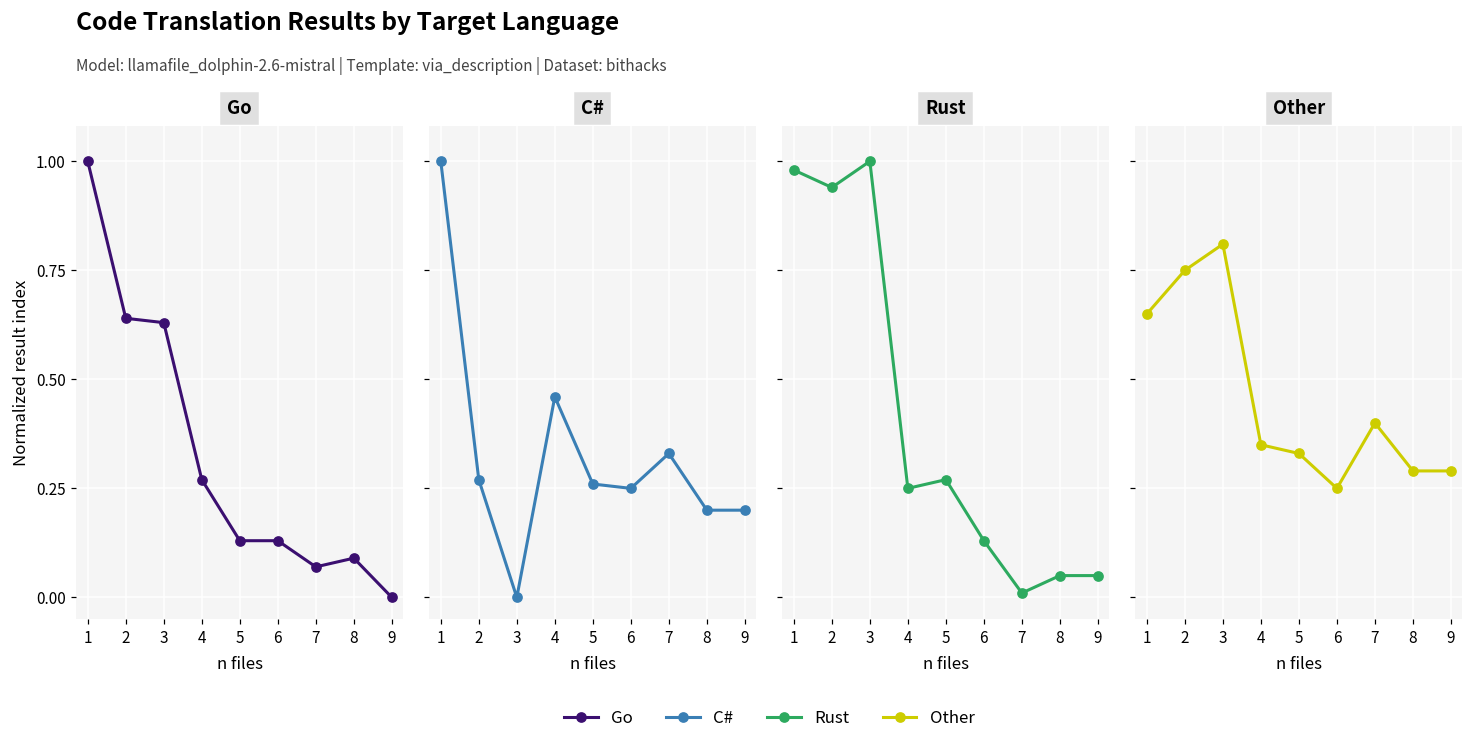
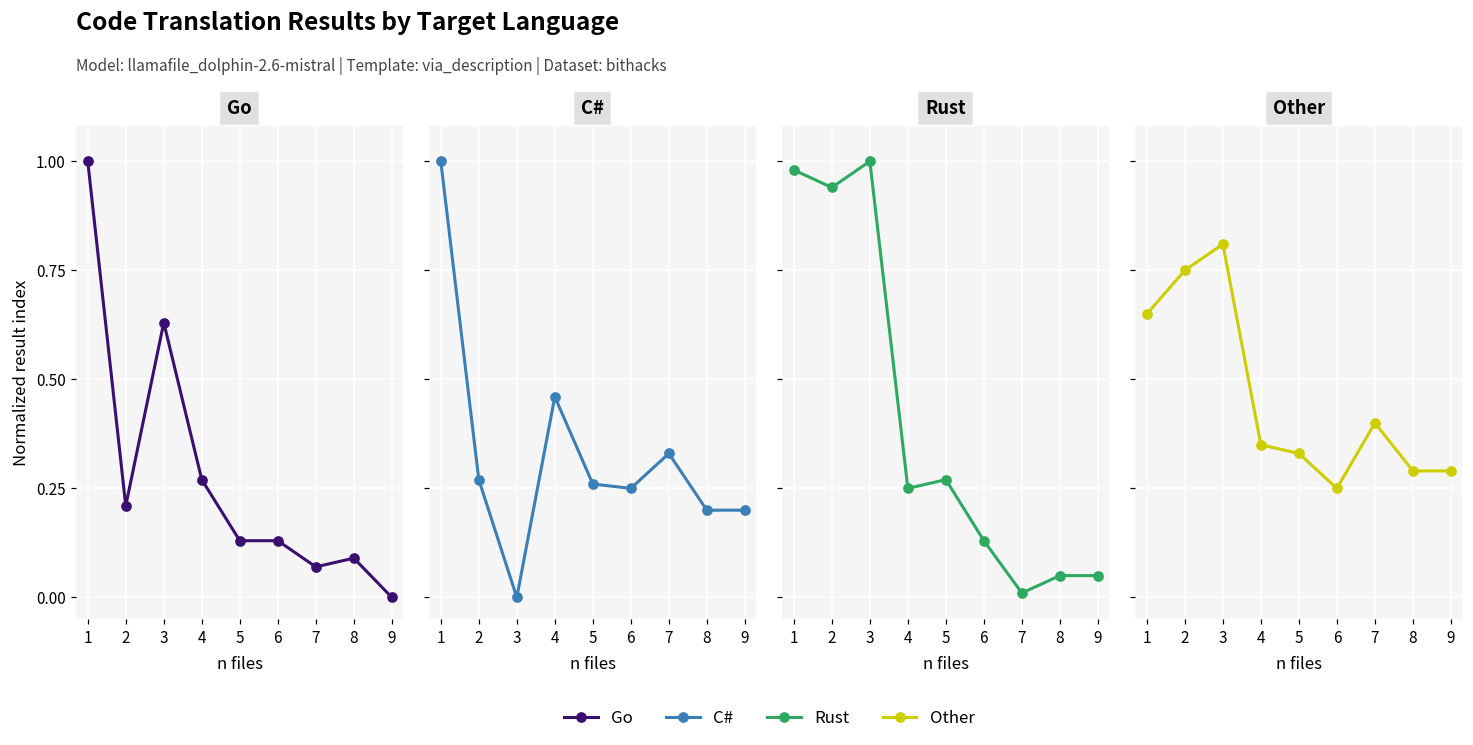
Go, 2: 0.64 -> 0.21
